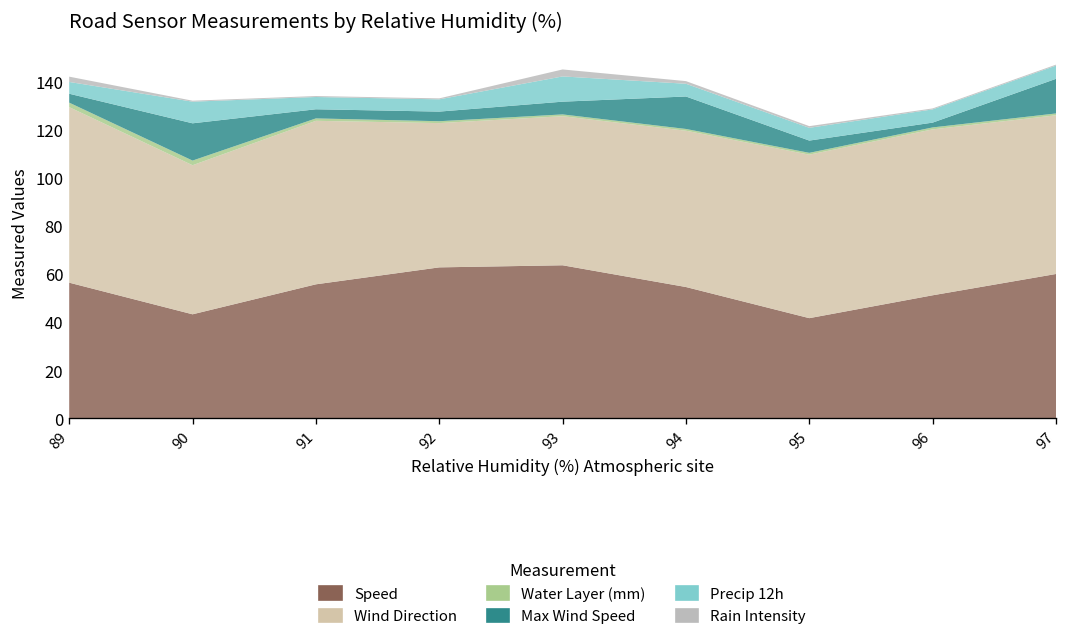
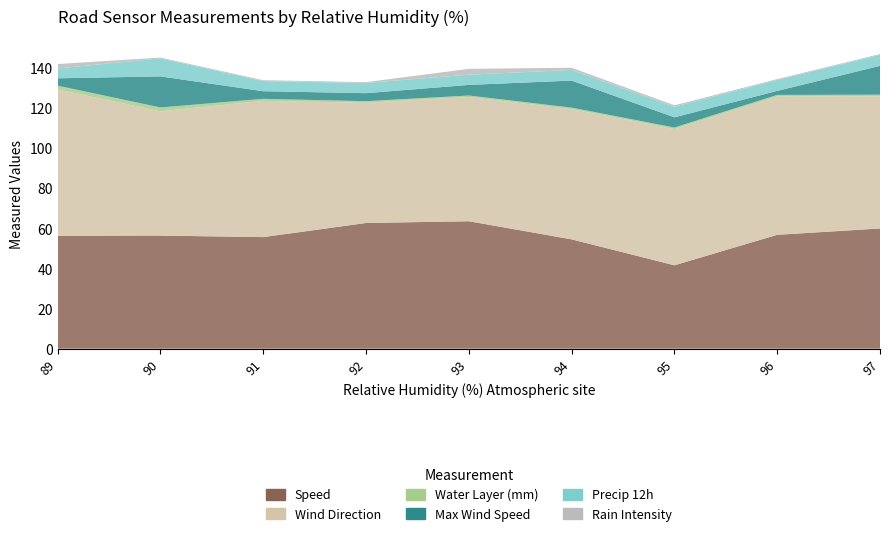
Speed, 90: 43 -> 56
Precip 12h, 93: 11 -> 5
Speed, 96: 51 -> 57
